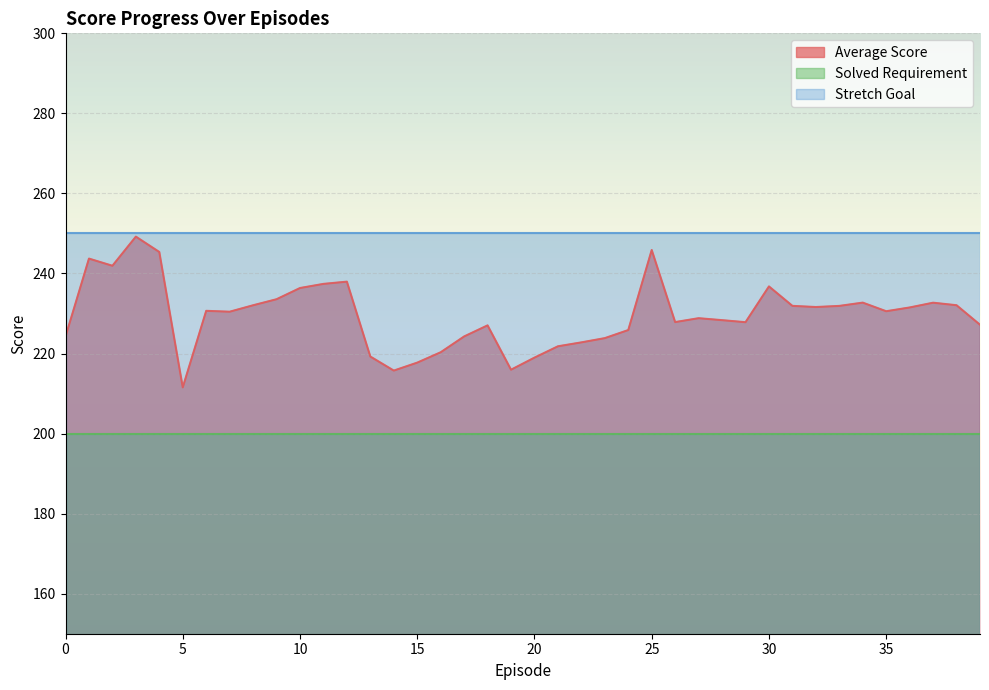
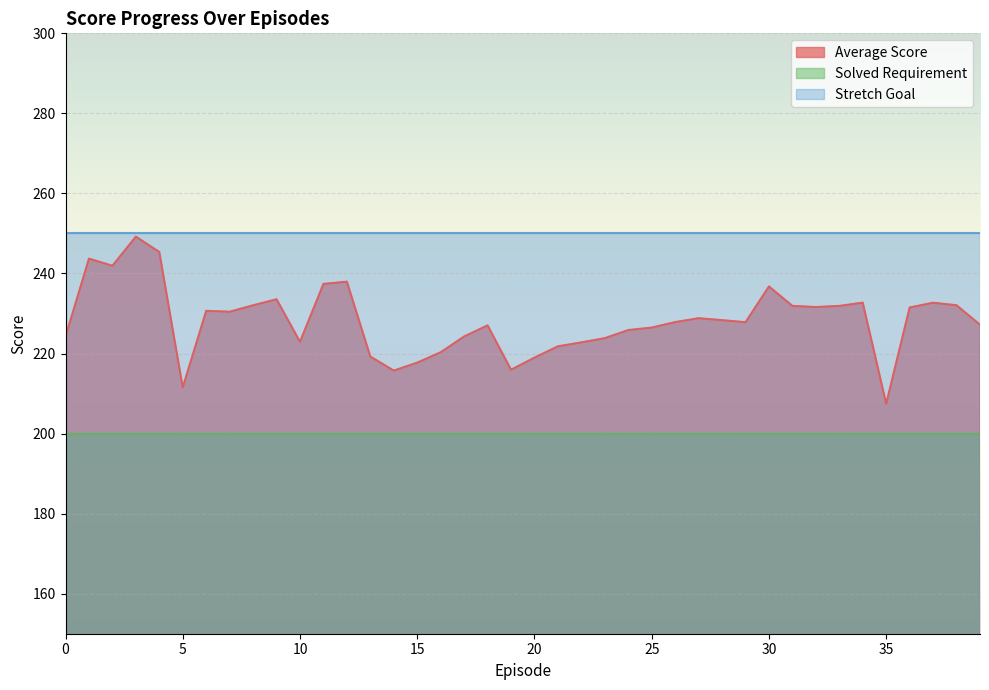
Average Score, 10: 236 -> 223
Average Score, 25: 246 -> 226
Average Score, 35: 231 -> 207
